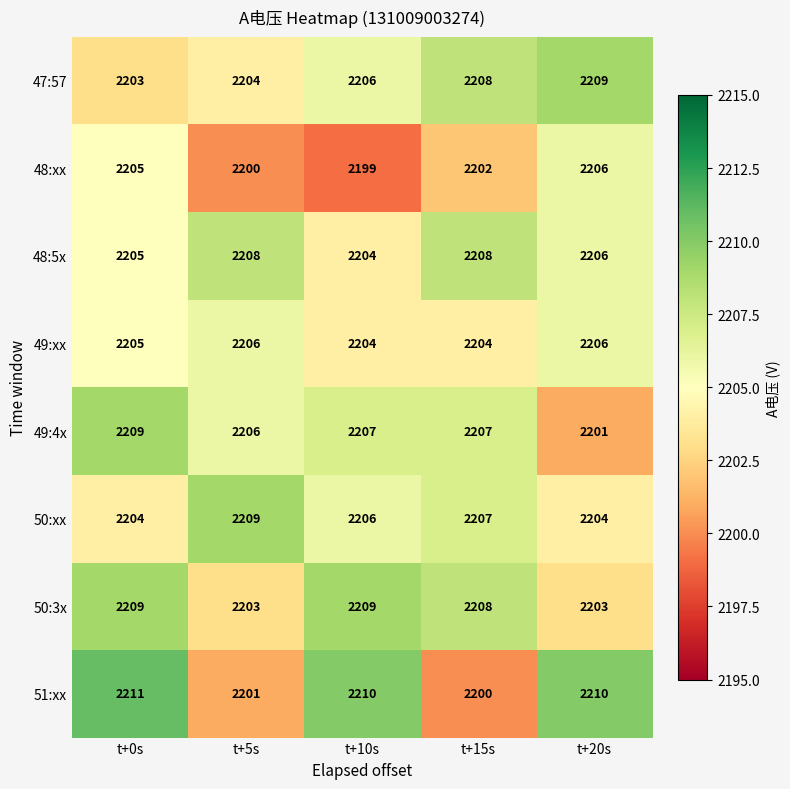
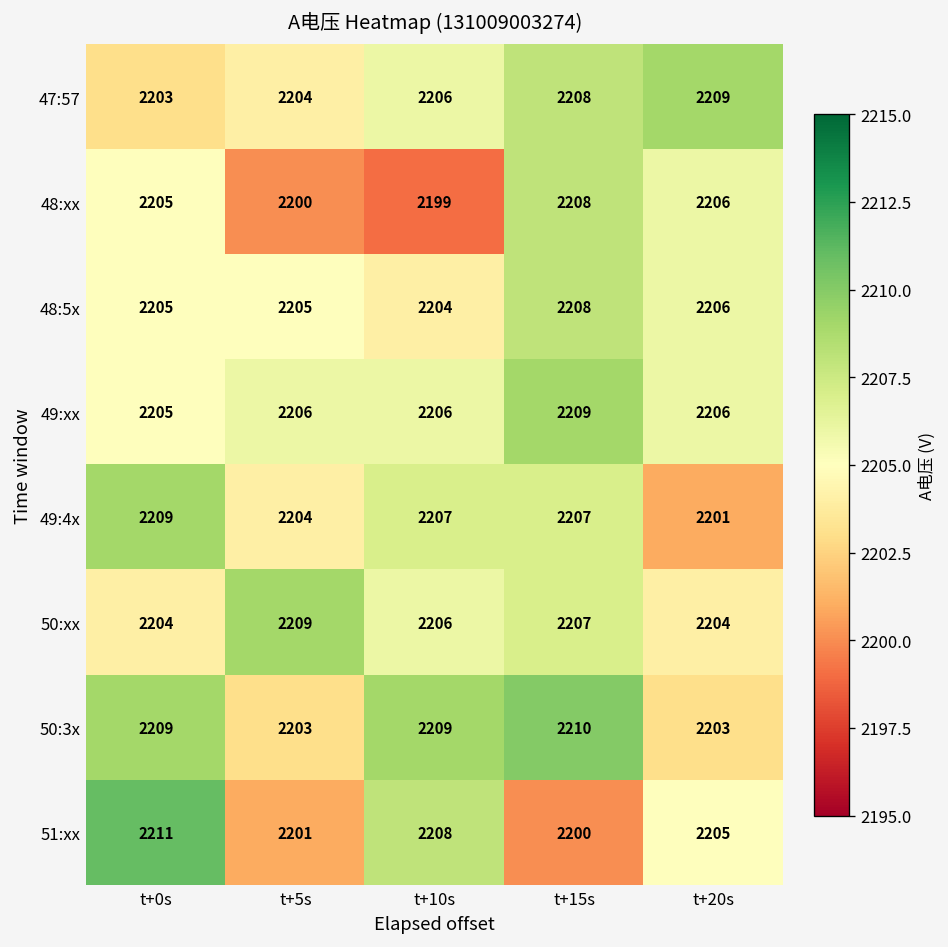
48:xx, t+15s: 2202 -> 2208
48:5x, t+5s: 2208 -> 2205
49:xx, t+10s: 2204 -> 2206
49:xx, t+15s: 2204 -> 2209
49:4x, t+5s: 2206 -> 2204
50:3x, t+15s: 2208 -> 2210
51:xx, t+10s: 2210 -> 2208
51:xx, t+20s: 2210 -> 2205
